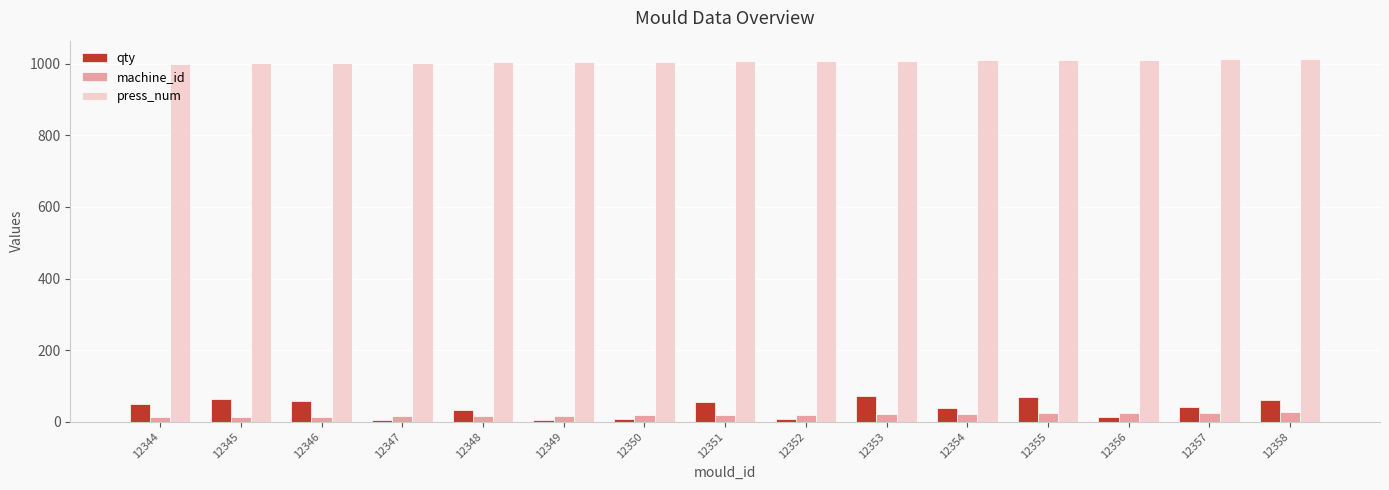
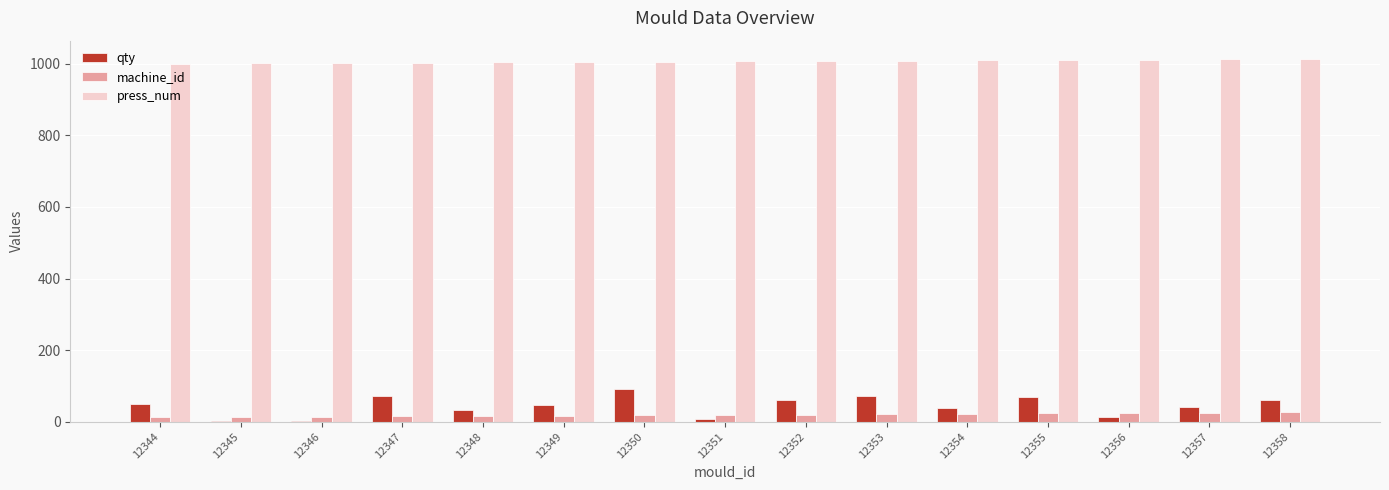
qty, 12345: 60 -> 0
qty, 12346: 60 -> 0
qty, 12347: 0 -> 70
qty, 12349: 10 -> 50
qty, 12350: 10 -> 90
qty, 12351: 60 -> 10
qty, 12352: 10 -> 60
